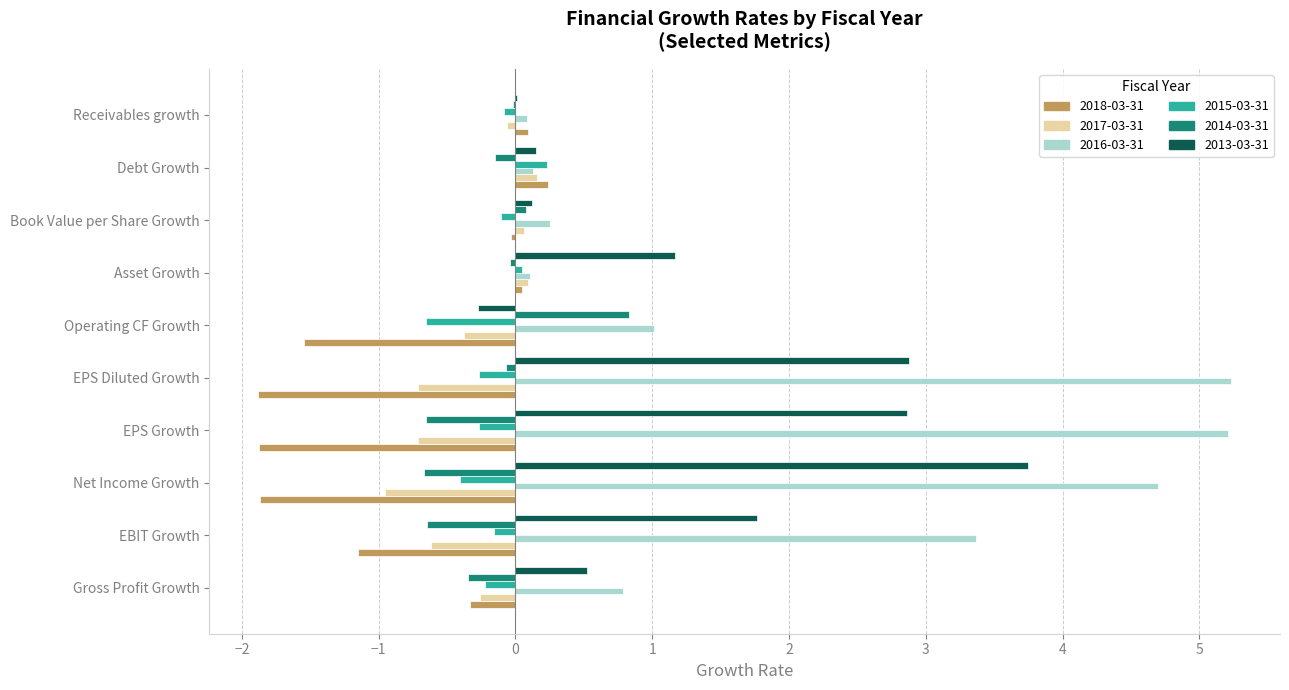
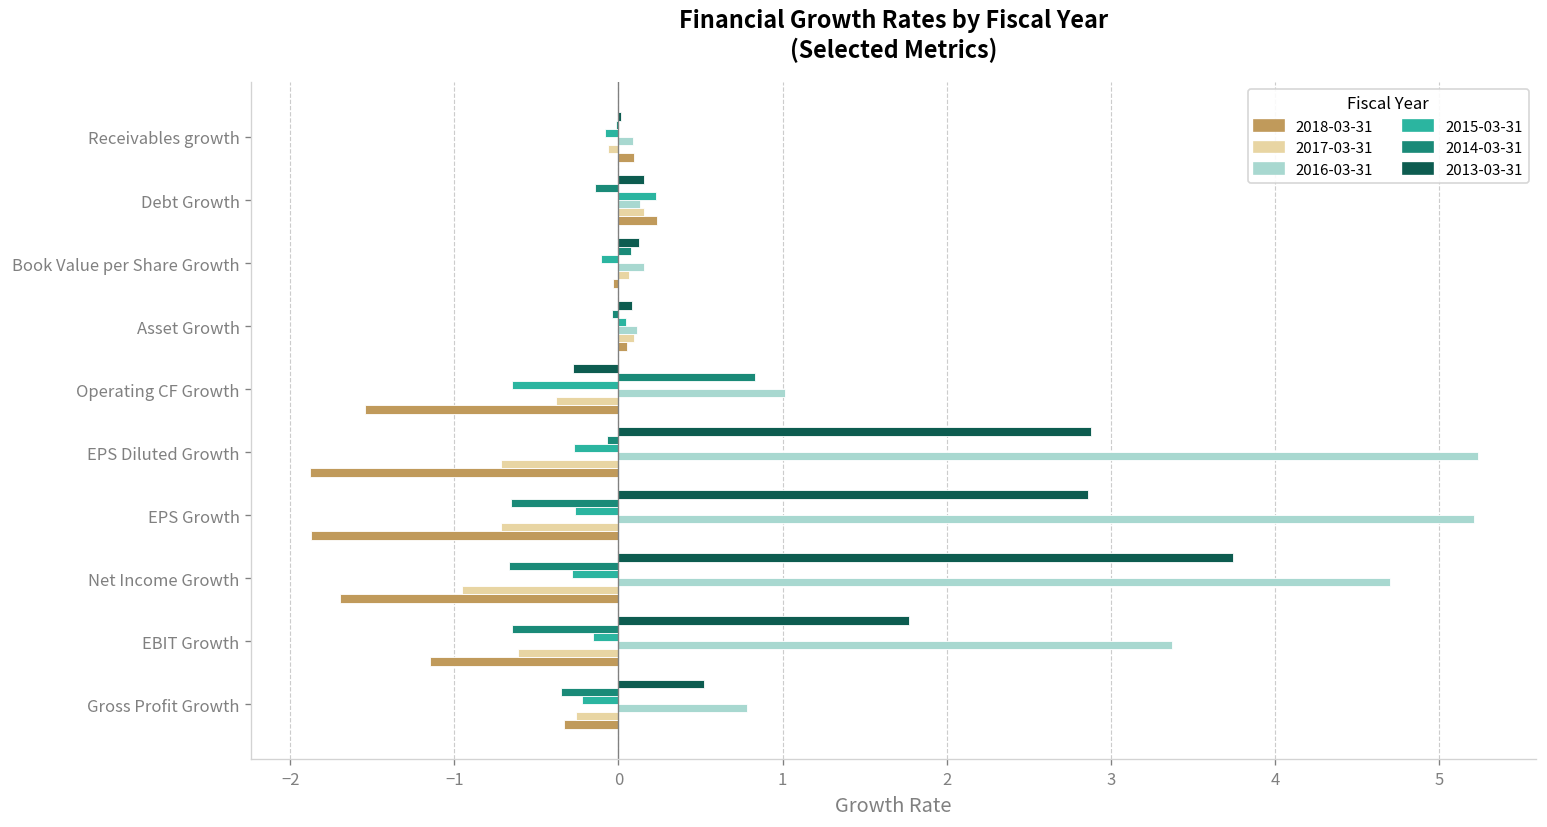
2016-03-31, Book Value per Share Growth: 0.25 -> 0.16
2013-03-31, Asset Growth: 1.17 -> 0.08
2015-03-31, Net Income Growth: -0.40 -> -0.28
2018-03-31, Net Income Growth: -1.87 -> -1.70
